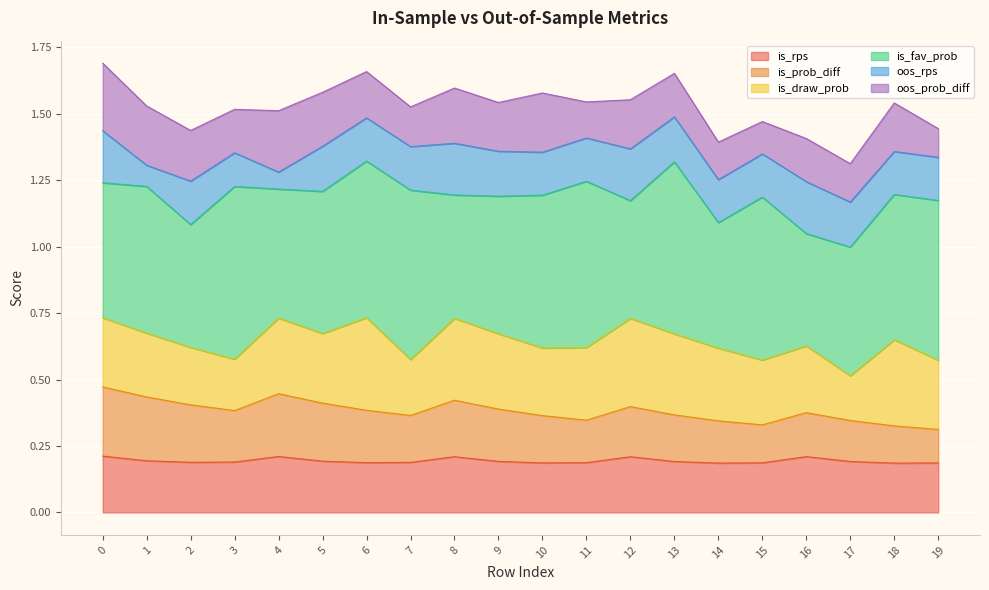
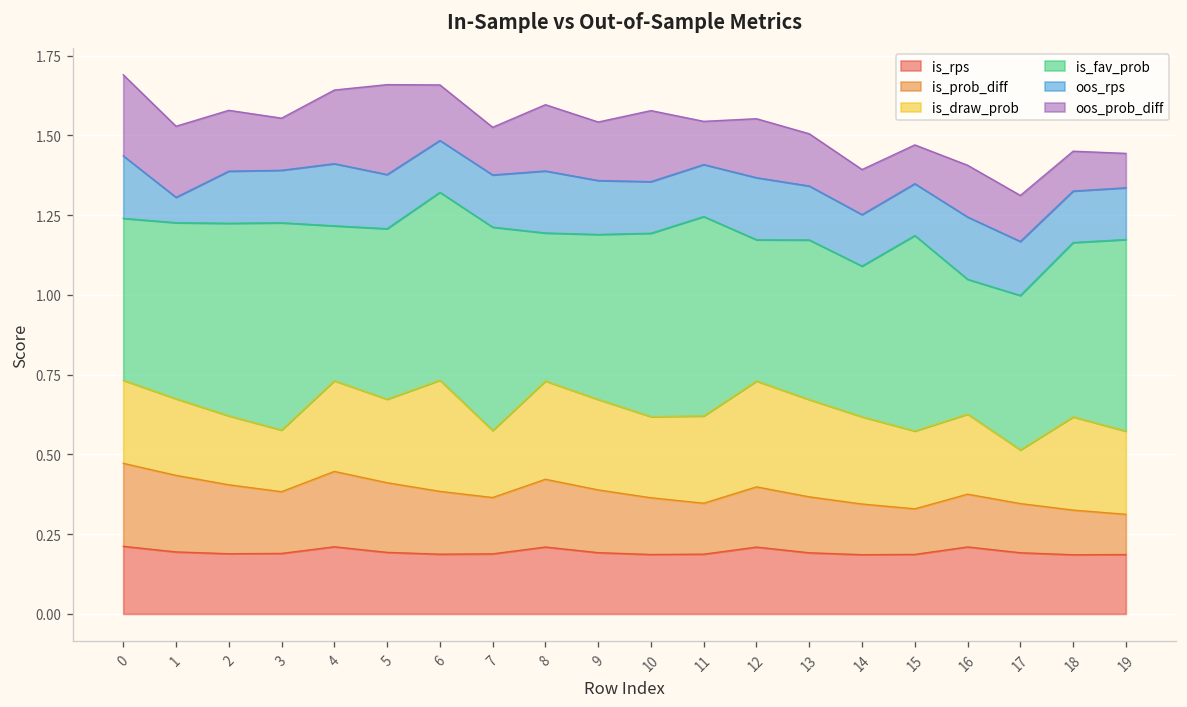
is_fav_prob, 2: 0.46 -> 0.60
oos_rps, 3: 0.13 -> 0.16
oos_rps, 4: 0.06 -> 0.19
oos_prob_diff, 5: 0.20 -> 0.28
is_fav_prob, 13: 0.65 -> 0.50
is_draw_prob, 18: 0.32 -> 0.29
oos_prob_diff, 18: 0.18 -> 0.12
